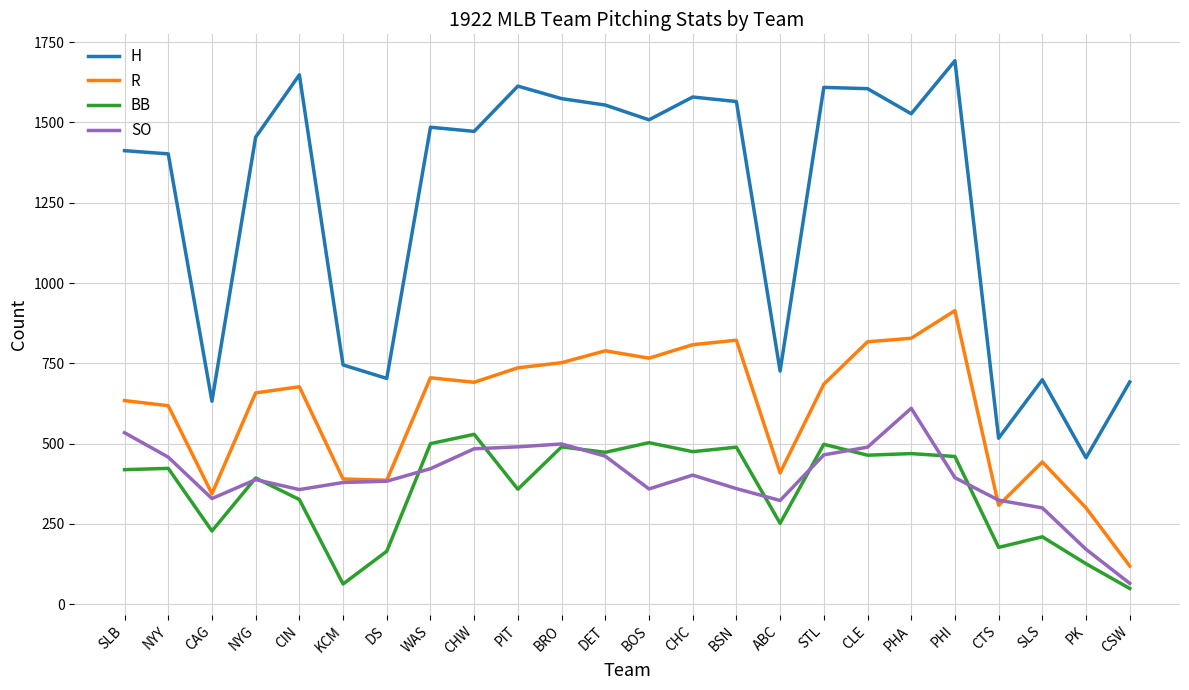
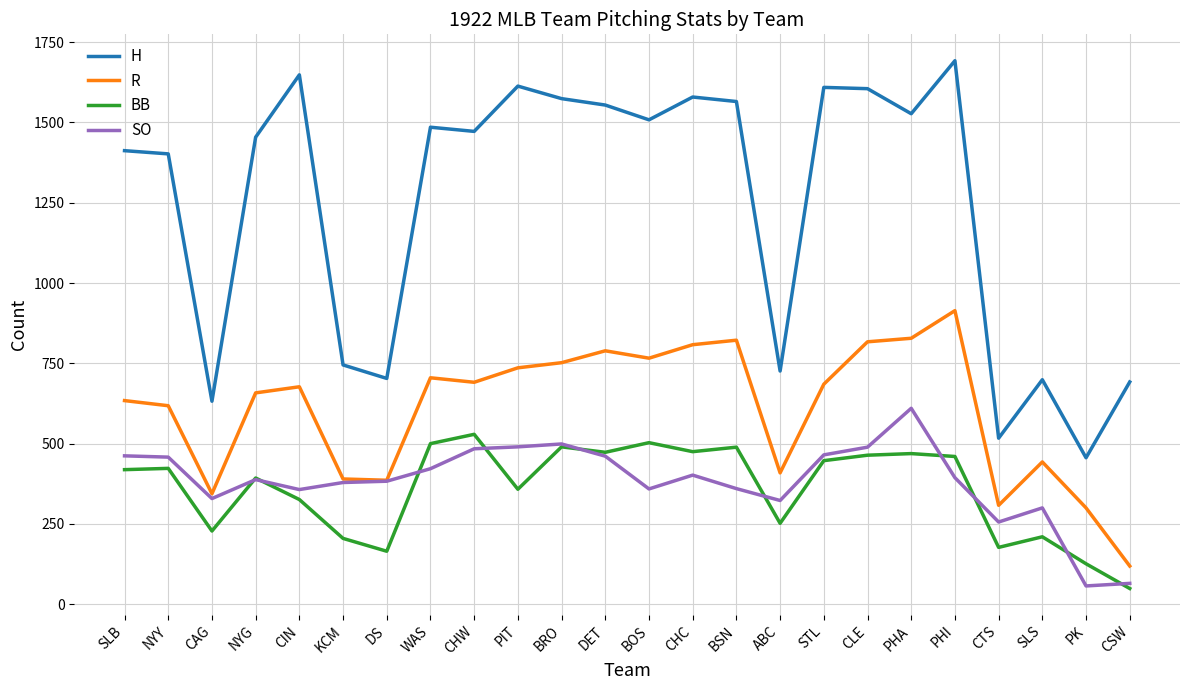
SO, SLB: 530 -> 460
BB, KCM: 60 -> 210
BB, STL: 500 -> 450
SO, CTS: 320 -> 260
SO, PK: 170 -> 60
